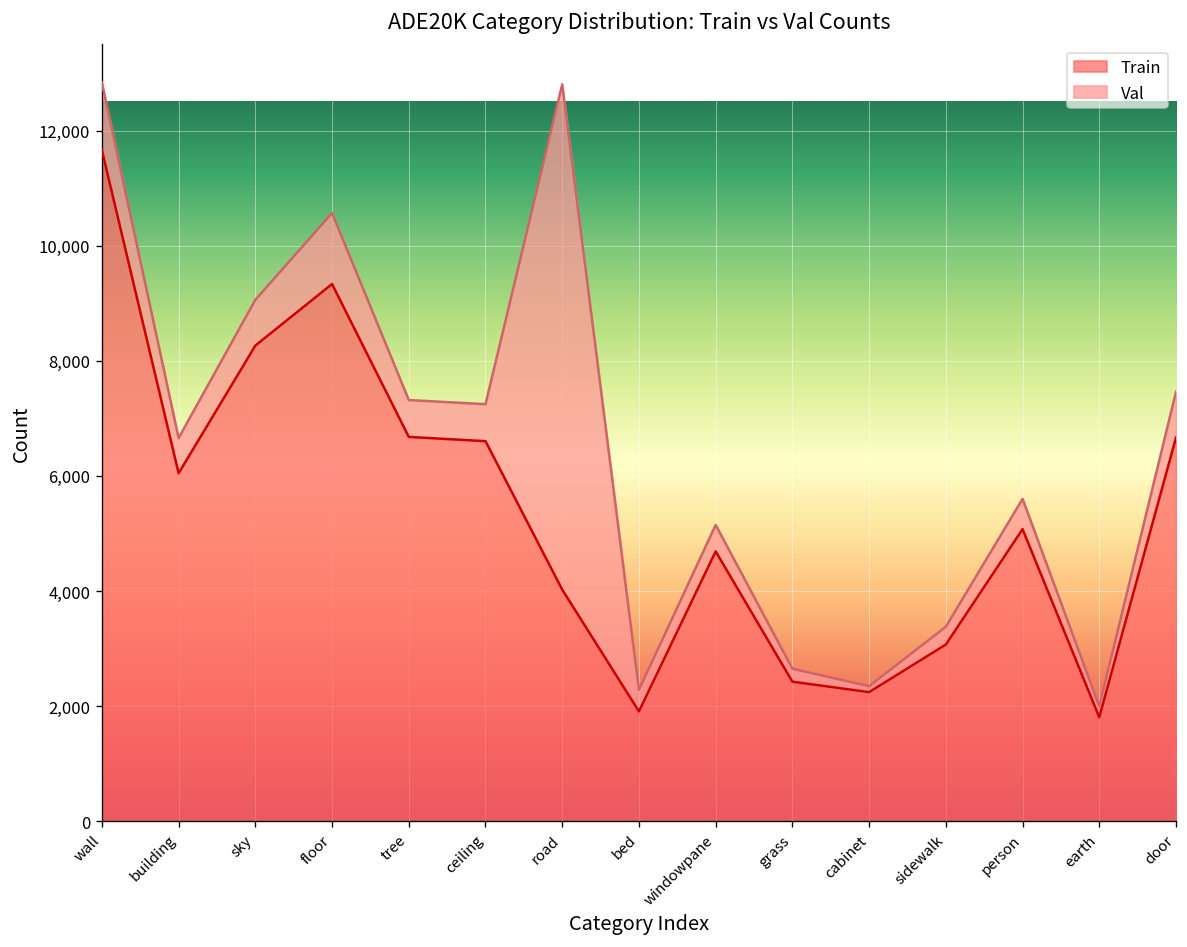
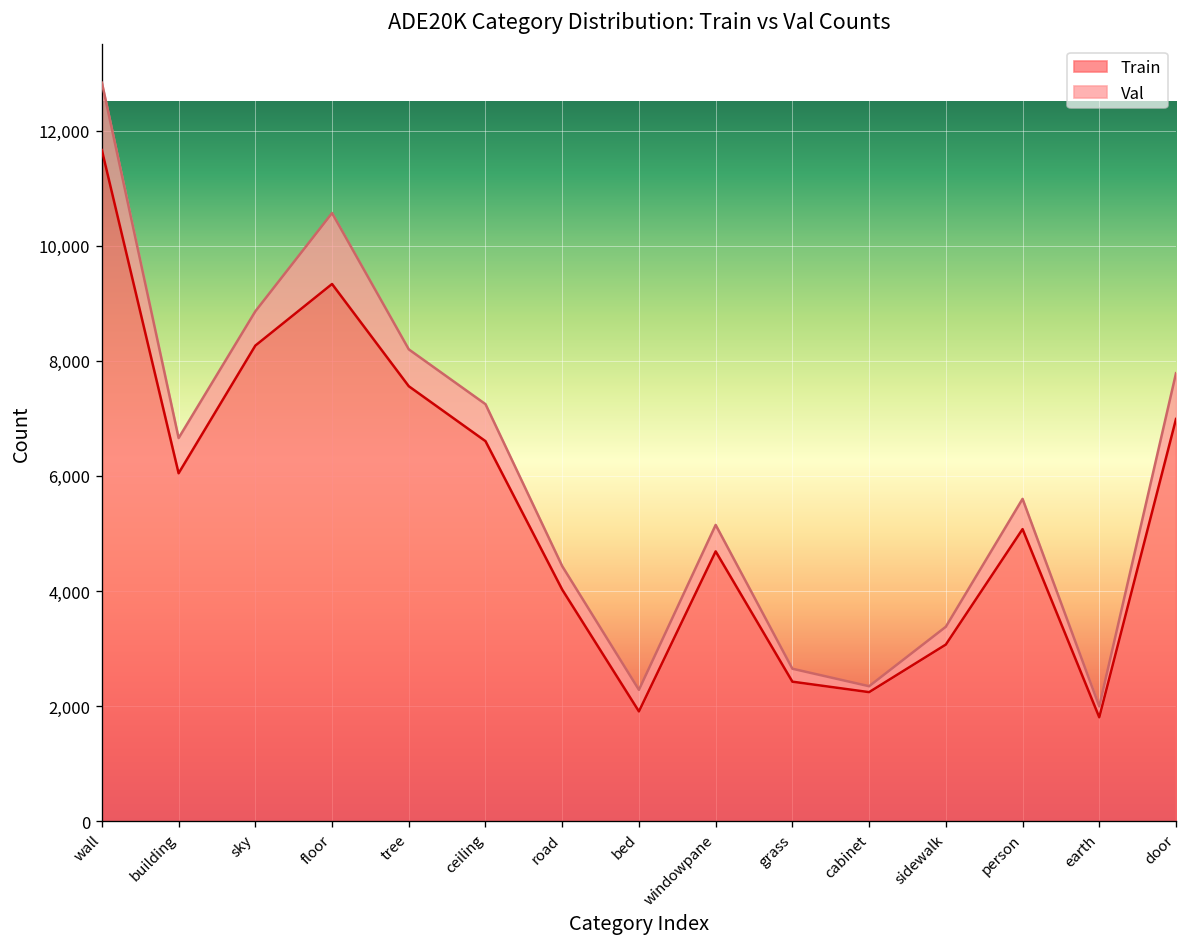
Val, sky: 800 -> 600
Train, tree: 6,700 -> 7,600
Val, road: 8,800 -> 400
Train, door: 6,700 -> 7,000
